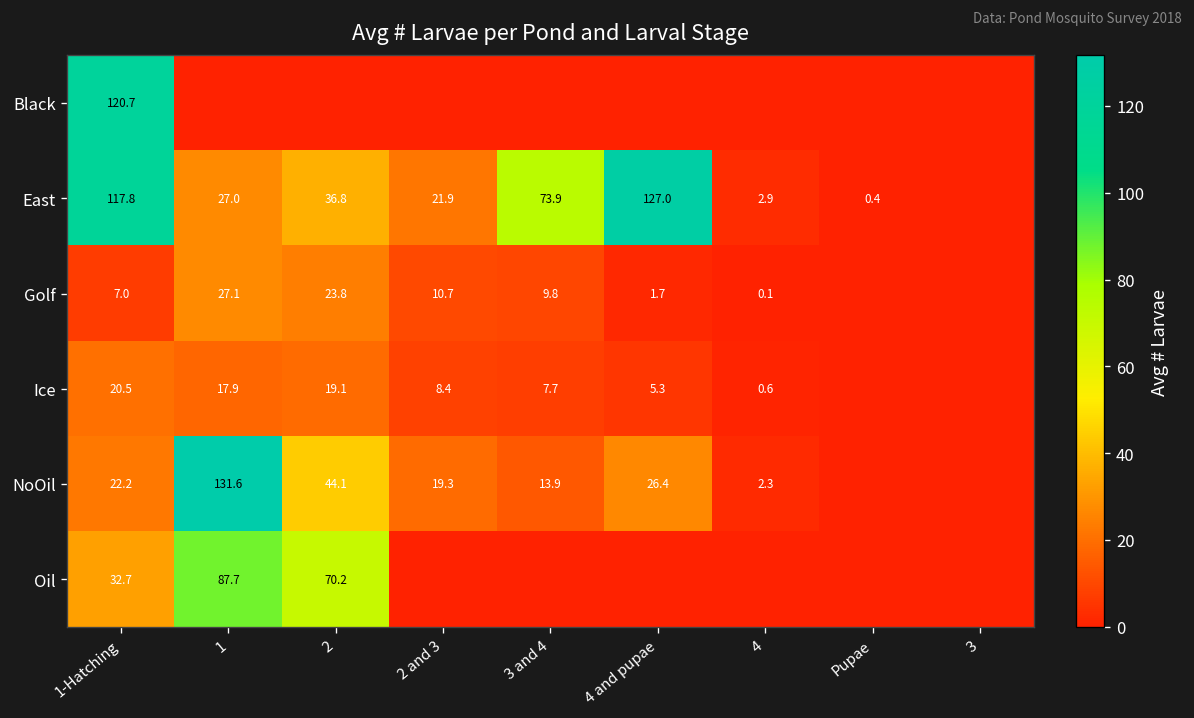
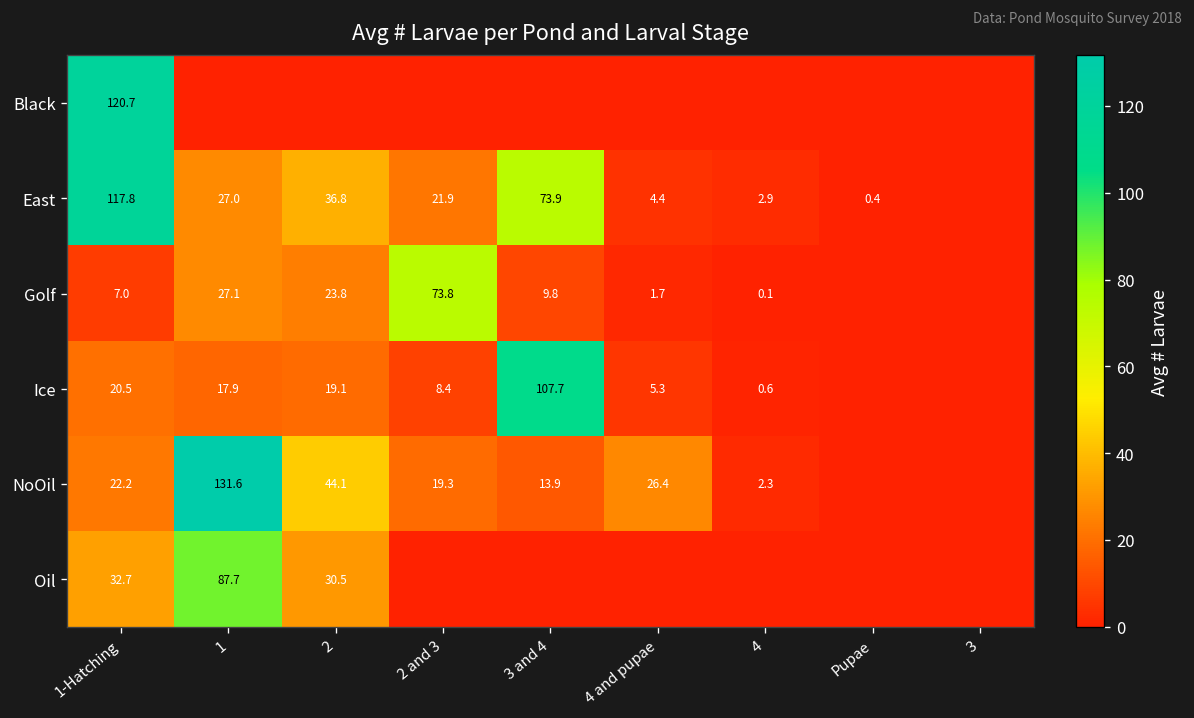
East, 4 and pupae: 127.0 -> 4.4
Golf, 2 and 3: 10.7 -> 73.8
Ice, 3 and 4: 7.7 -> 107.7
Oil, 2: 70.2 -> 30.5
